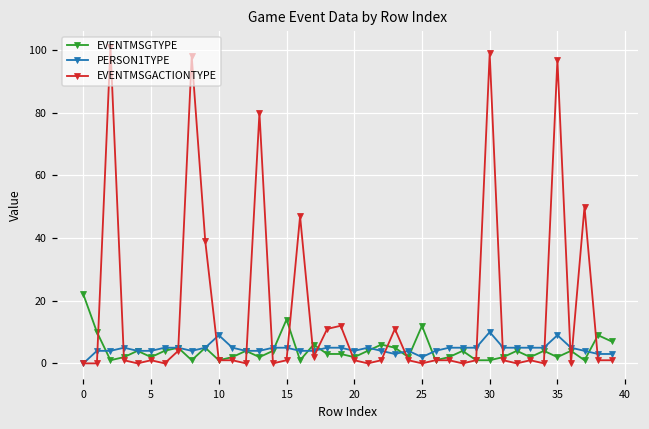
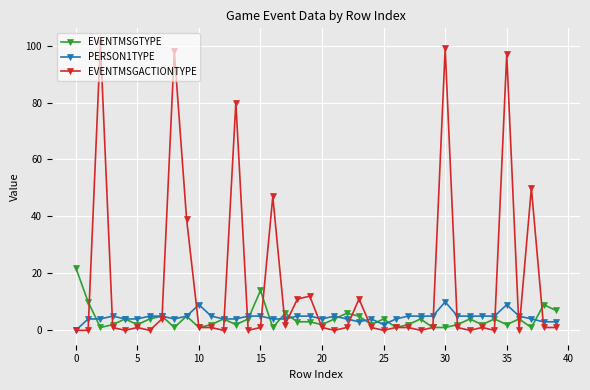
EVENTMSGTYPE, 25: 12 -> 4
